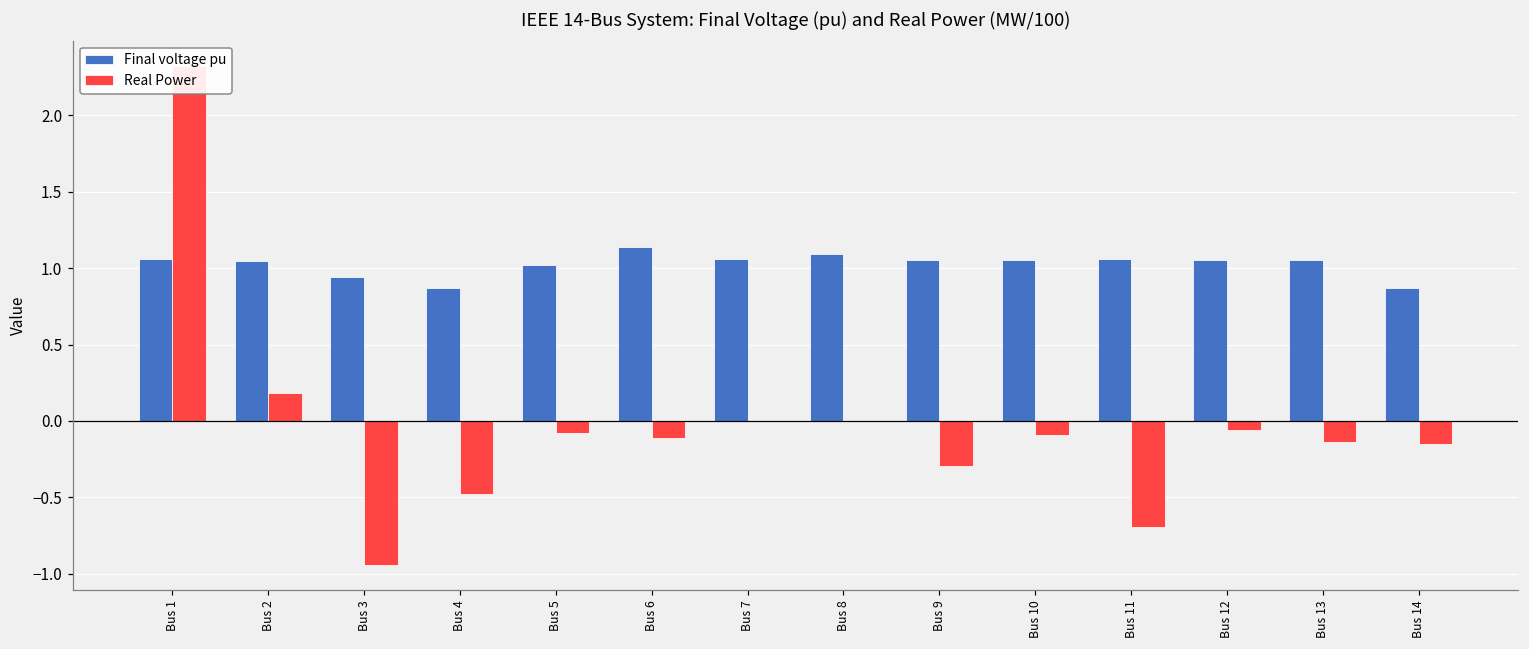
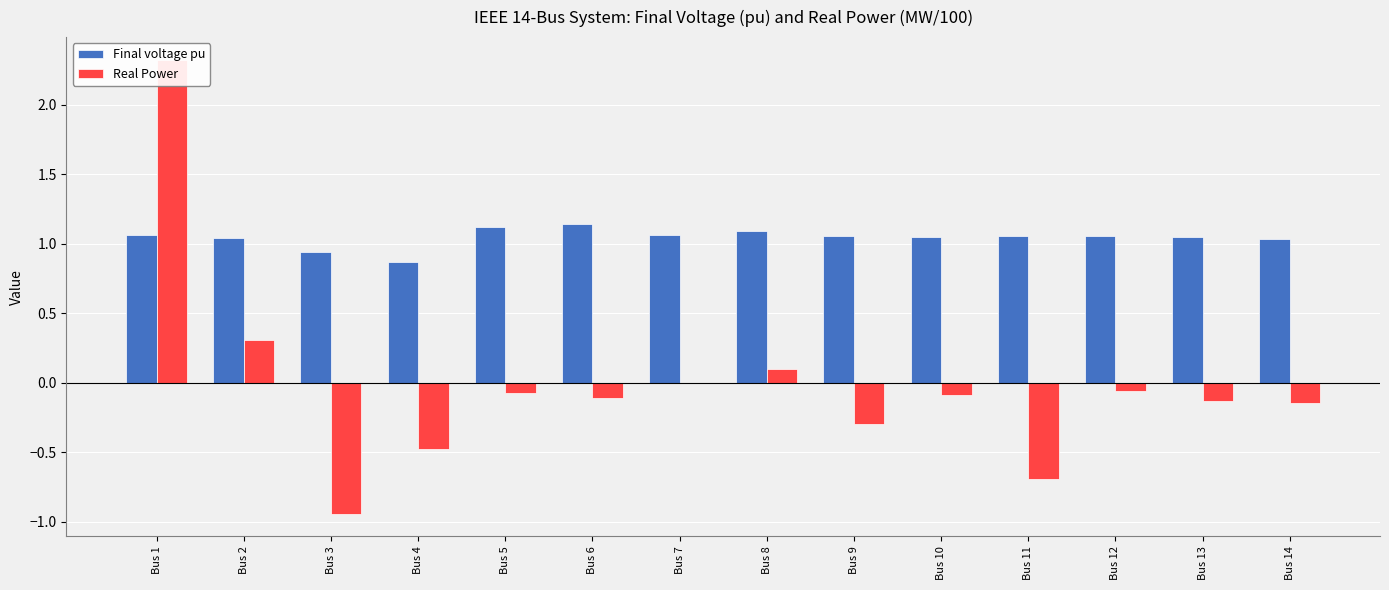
Real Power, Bus 2: 0.18 -> 0.31
Final voltage pu, Bus 5: 1.02 -> 1.12
Real Power, Bus 8: 0.0 -> 0.1
Final voltage pu, Bus 14: 0.87 -> 1.04
